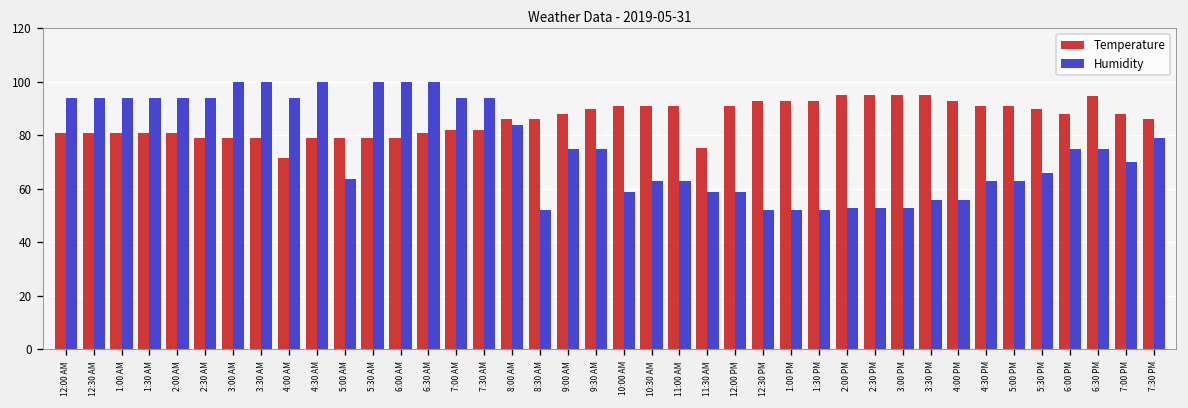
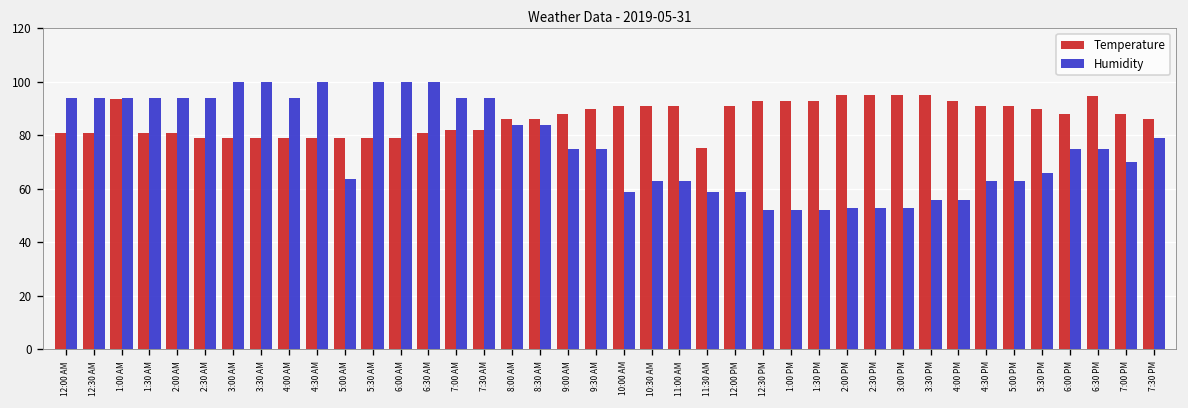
Temperature, 1:00 AM: 81 -> 94
Temperature, 4:00 AM: 72 -> 79
Humidity, 8:30 AM: 52 -> 84
